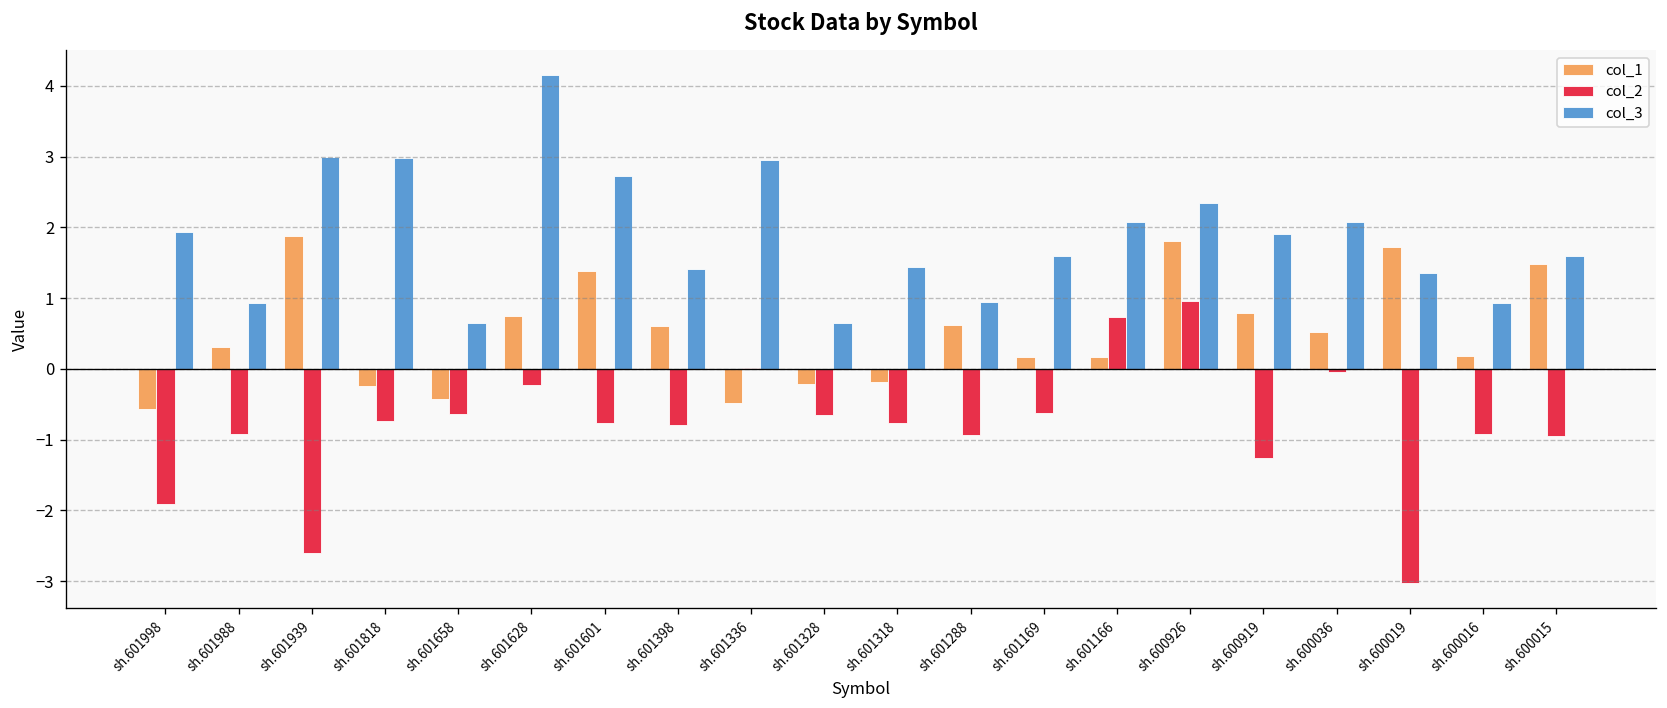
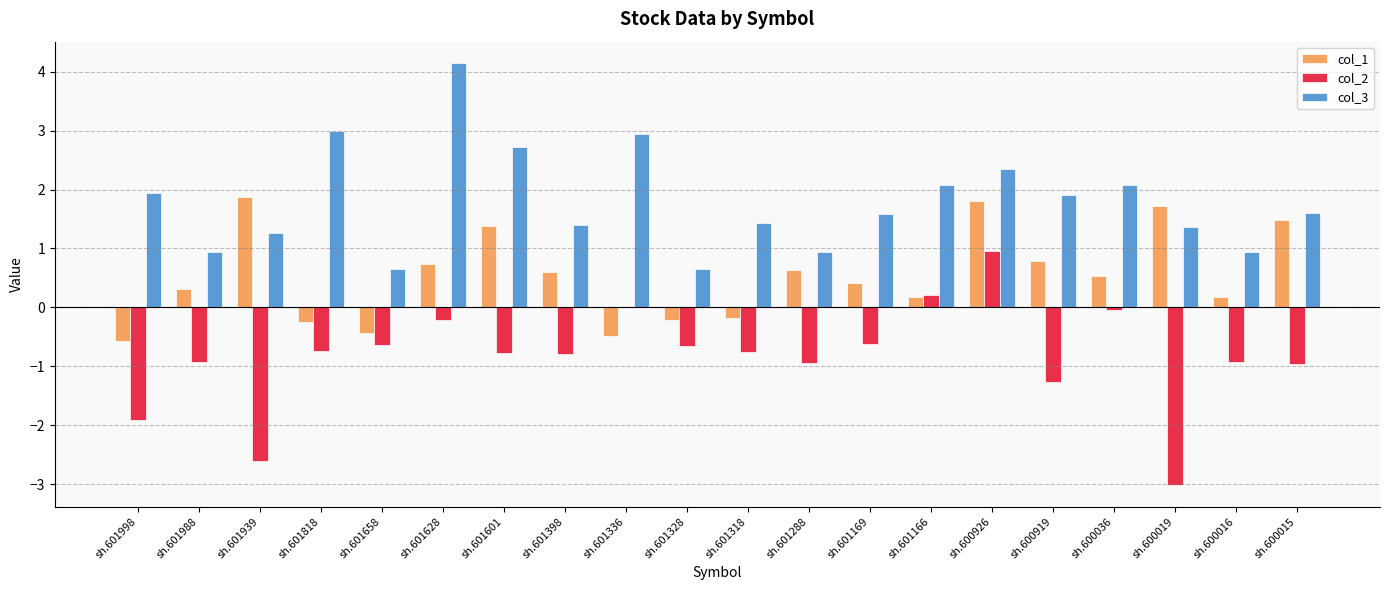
col_3, sh.601939: 3.0 -> 1.3
col_1, sh.601169: 0.2 -> 0.4
col_2, sh.601166: 0.7 -> 0.2
